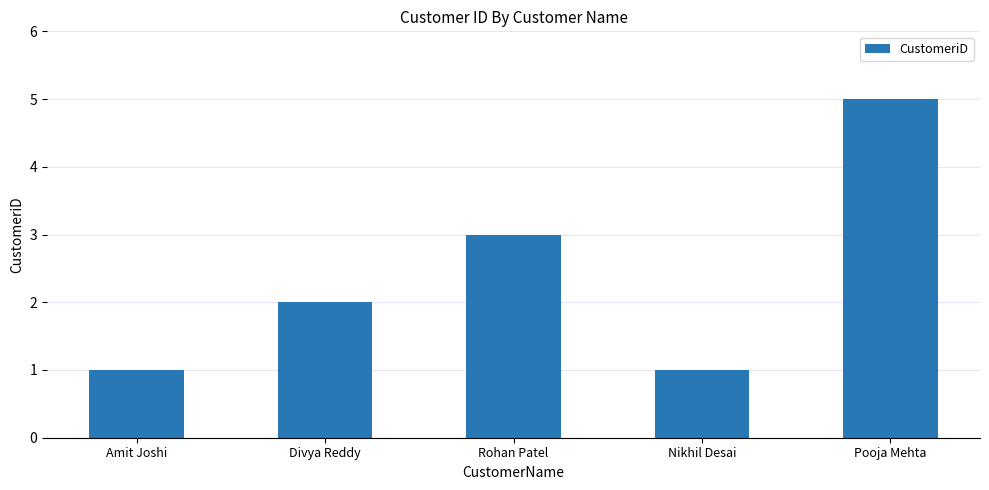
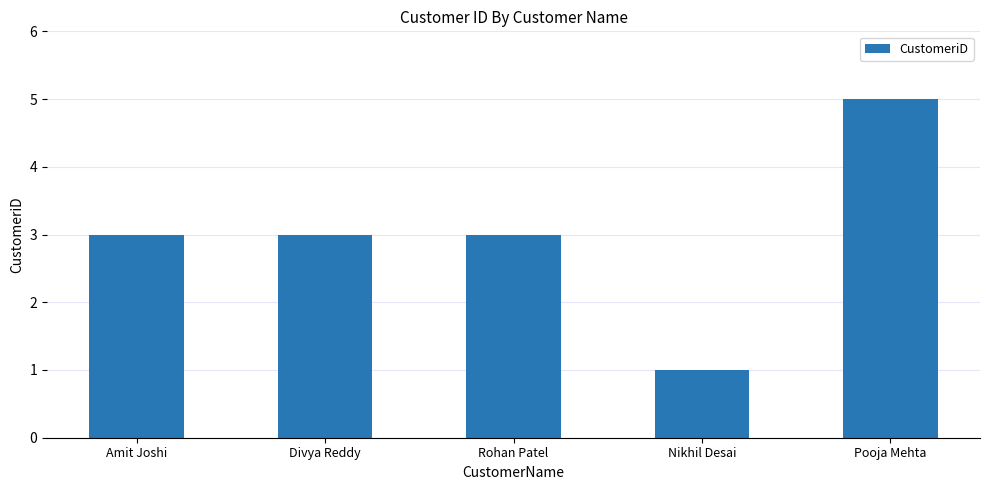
Amit Joshi: 1 -> 3
Divya Reddy: 2 -> 3
